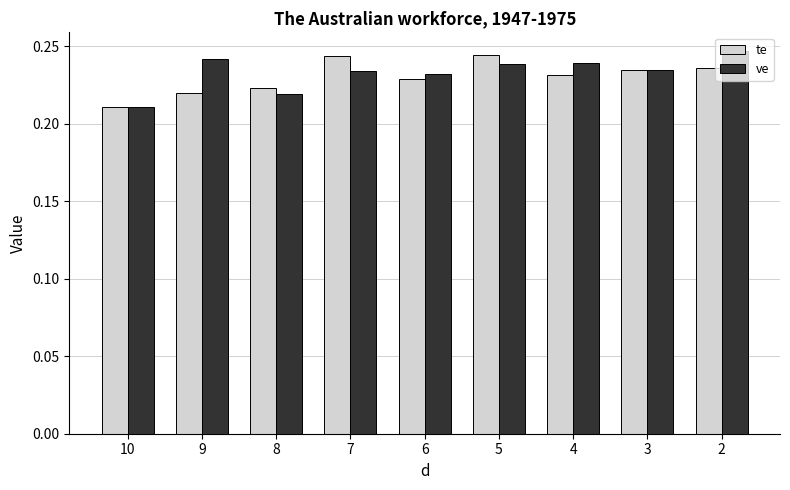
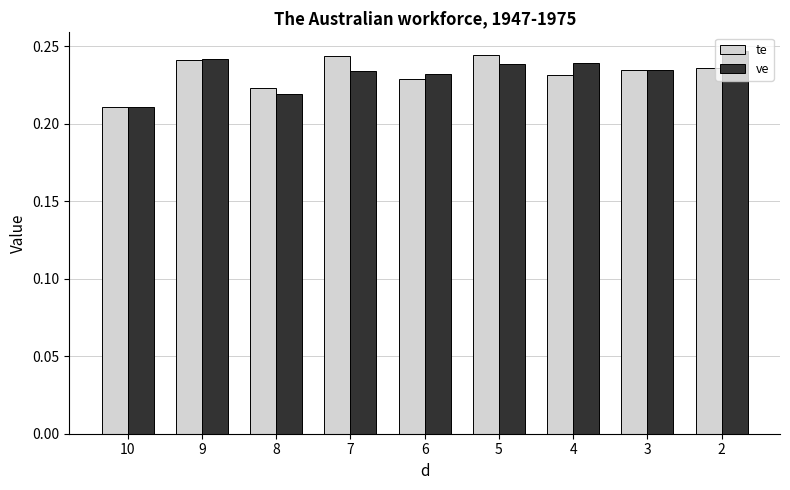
te, 9: 0.220 -> 0.241
